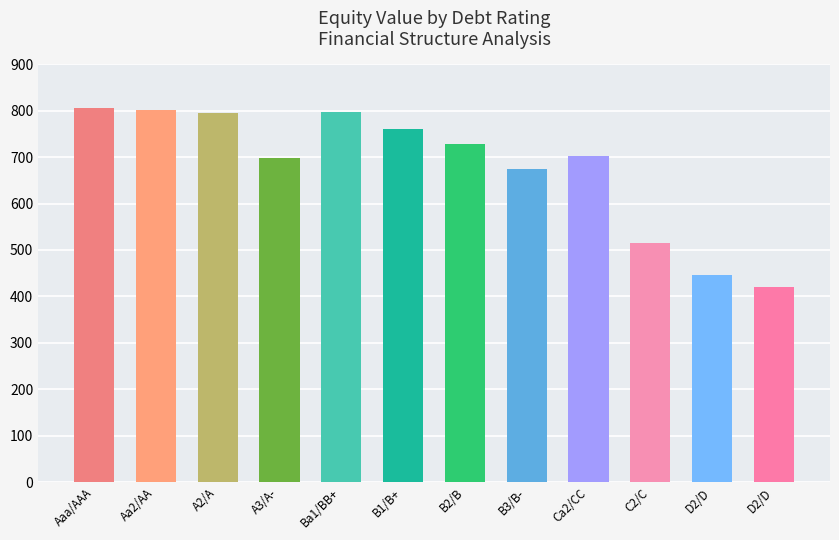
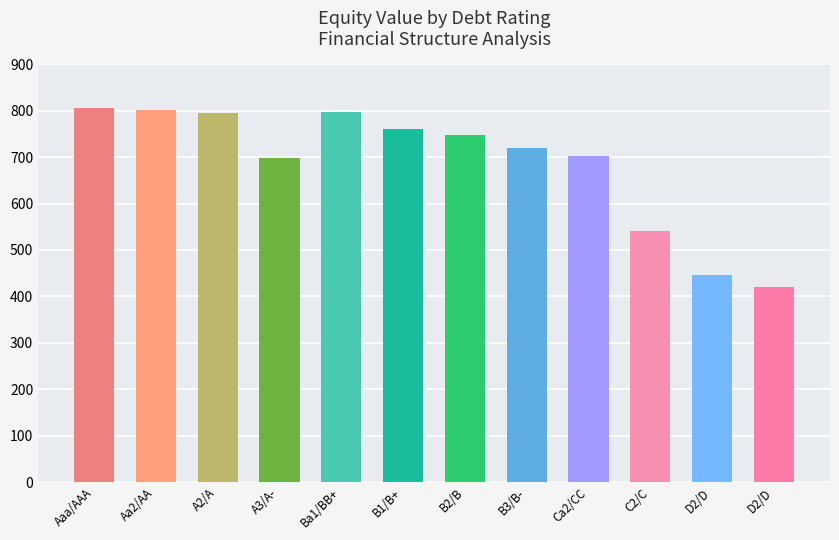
B2/B: 730 -> 750
B3/B-: 670 -> 720
C2/C: 510 -> 540
